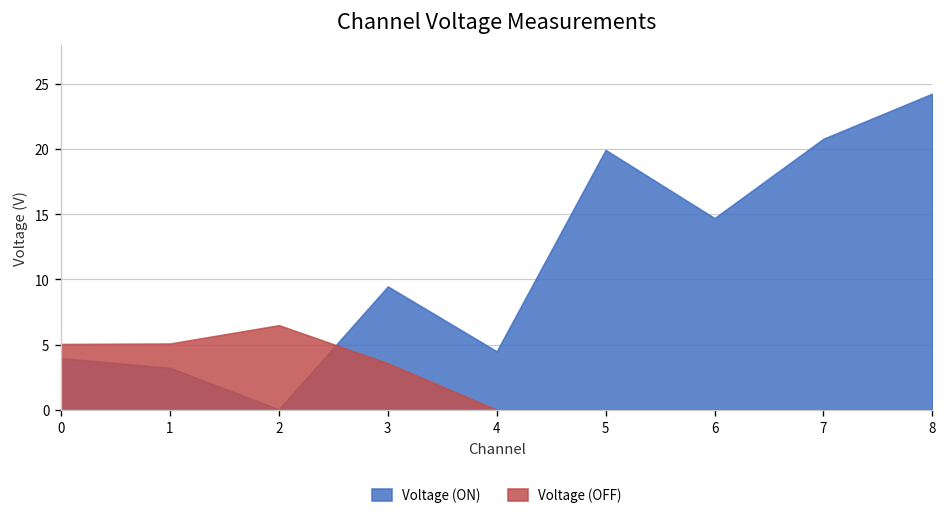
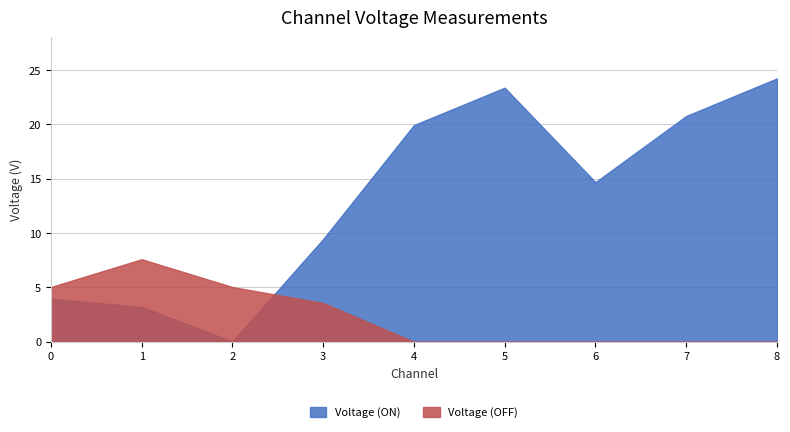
Voltage (OFF), 1: 5.1 -> 7.6
Voltage (OFF), 2: 6.5 -> 5.0
Voltage (ON), 4: 4.5 -> 19.9
Voltage (ON), 5: 19.9 -> 23.4
